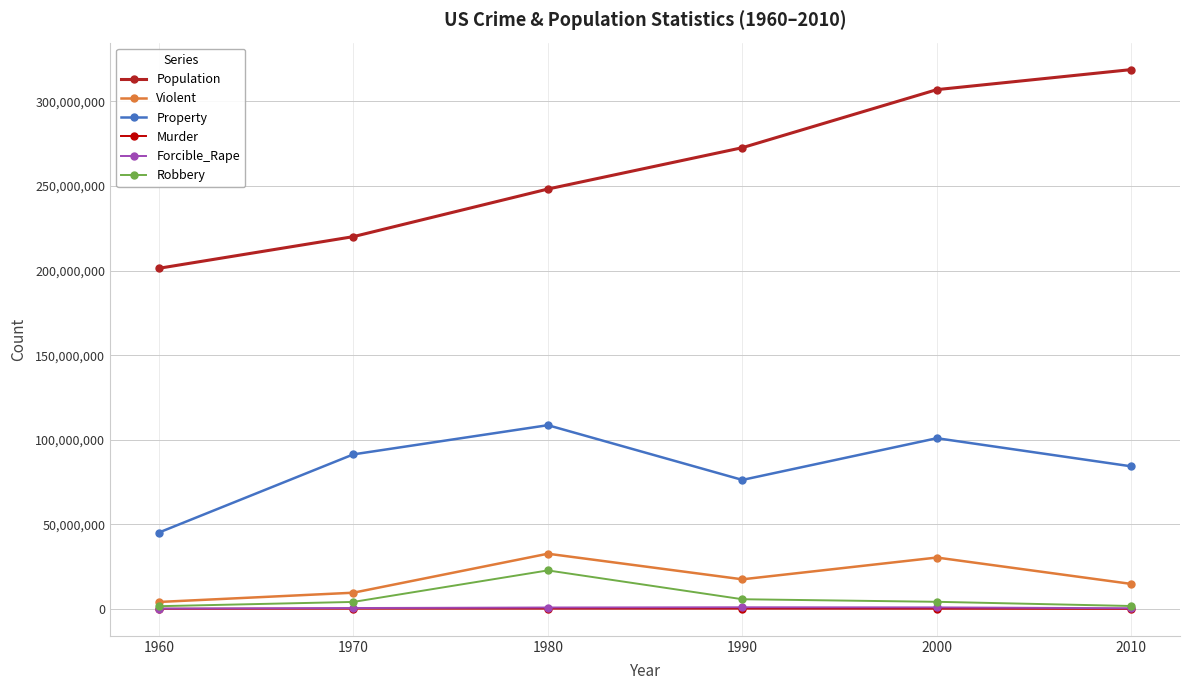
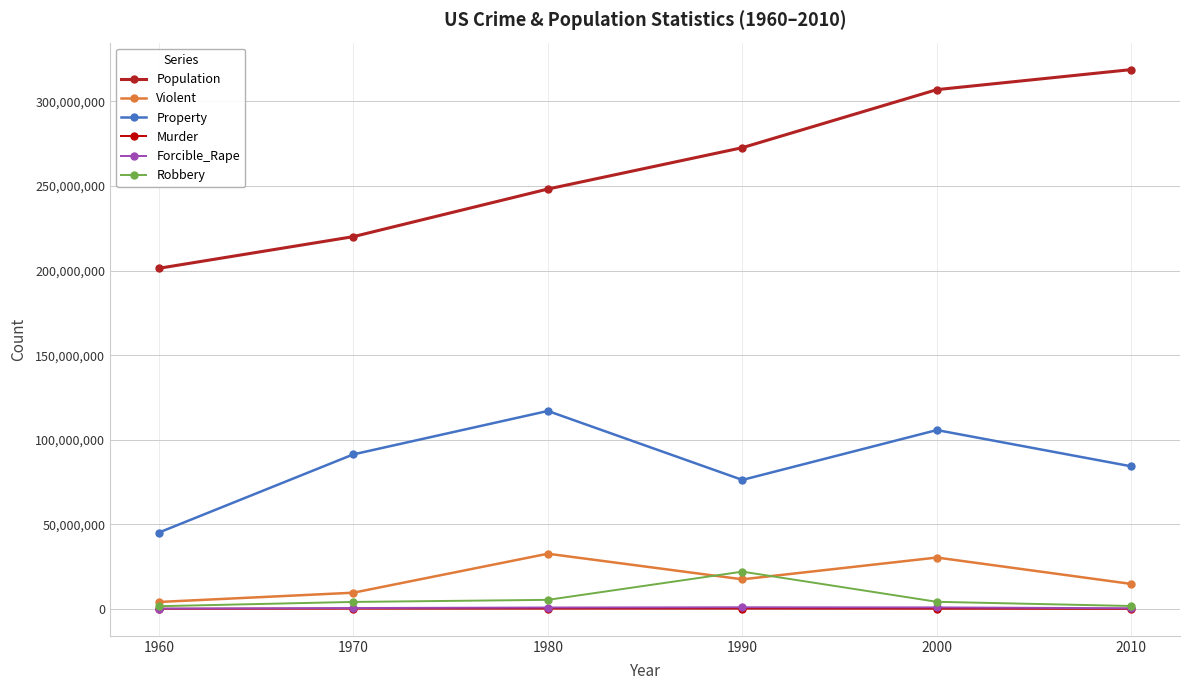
Property, 1980: 109,000,000 -> 117,000,000
Robbery, 1980: 23,000,000 -> 5,000,000
Robbery, 1990: 6,000,000 -> 22,000,000
Property, 2000: 101,000,000 -> 106,000,000
